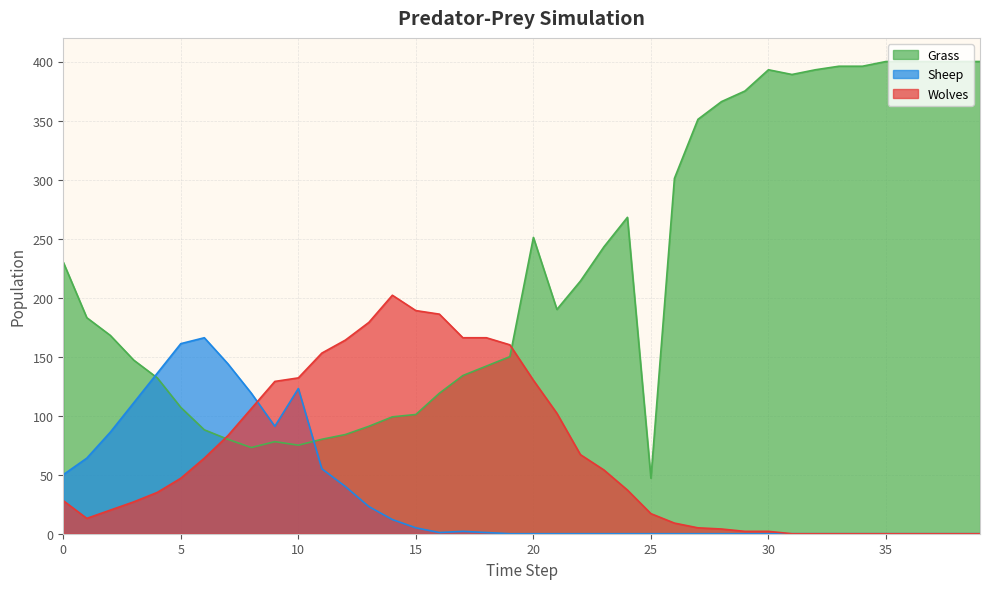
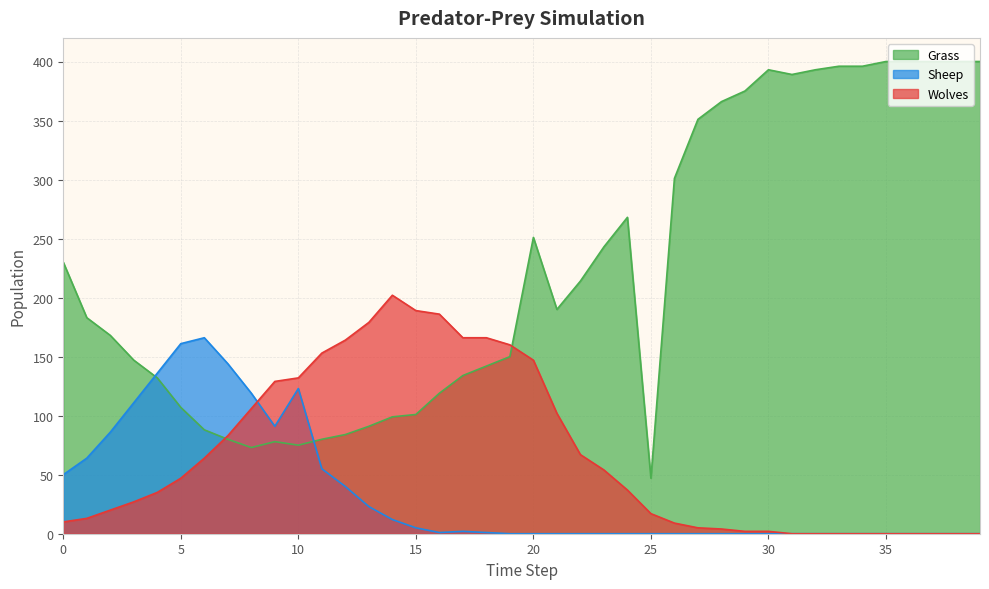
Wolves, 0: 28 -> 10
Wolves, 20: 130 -> 147
